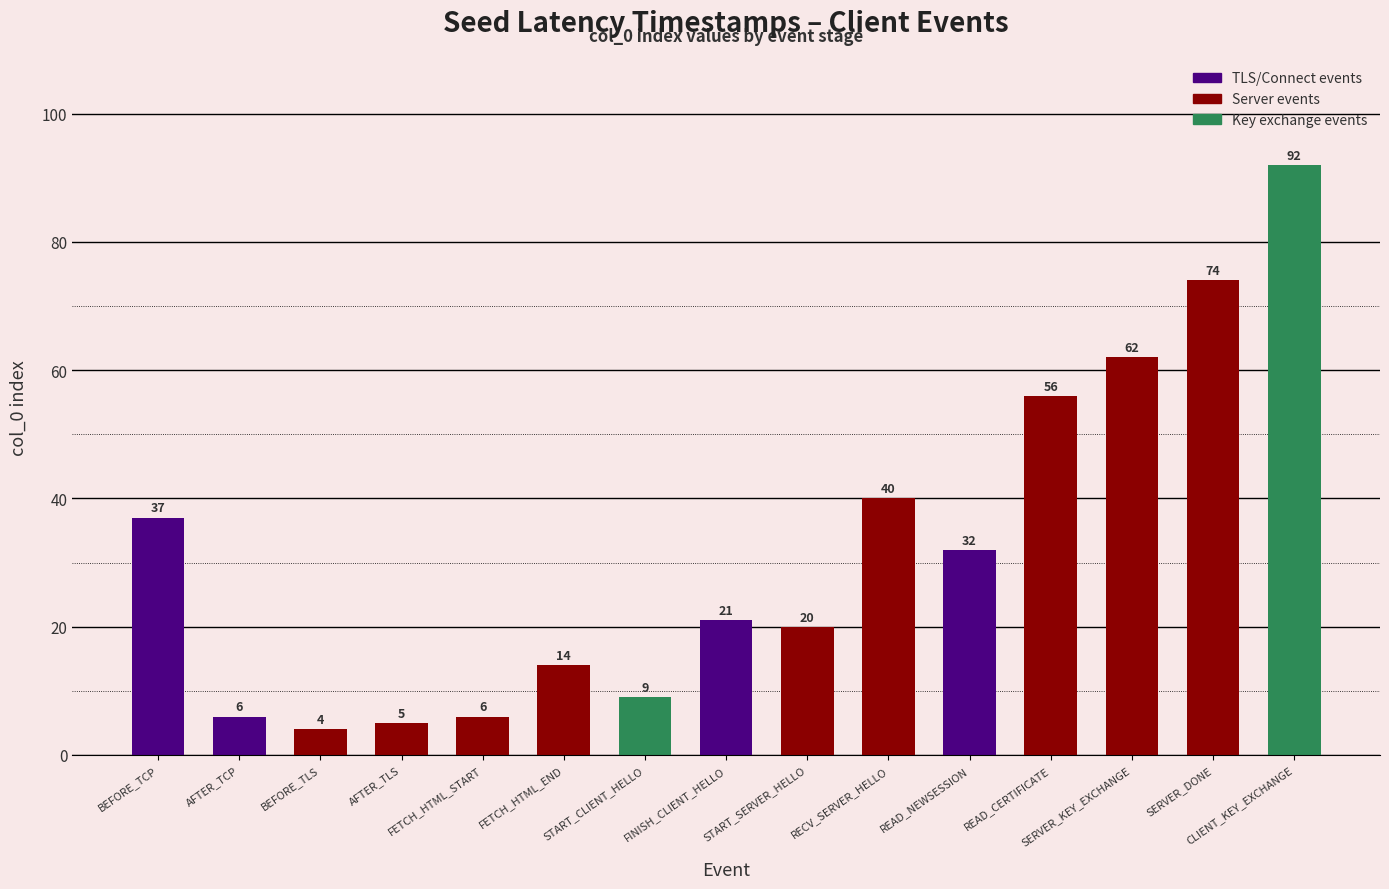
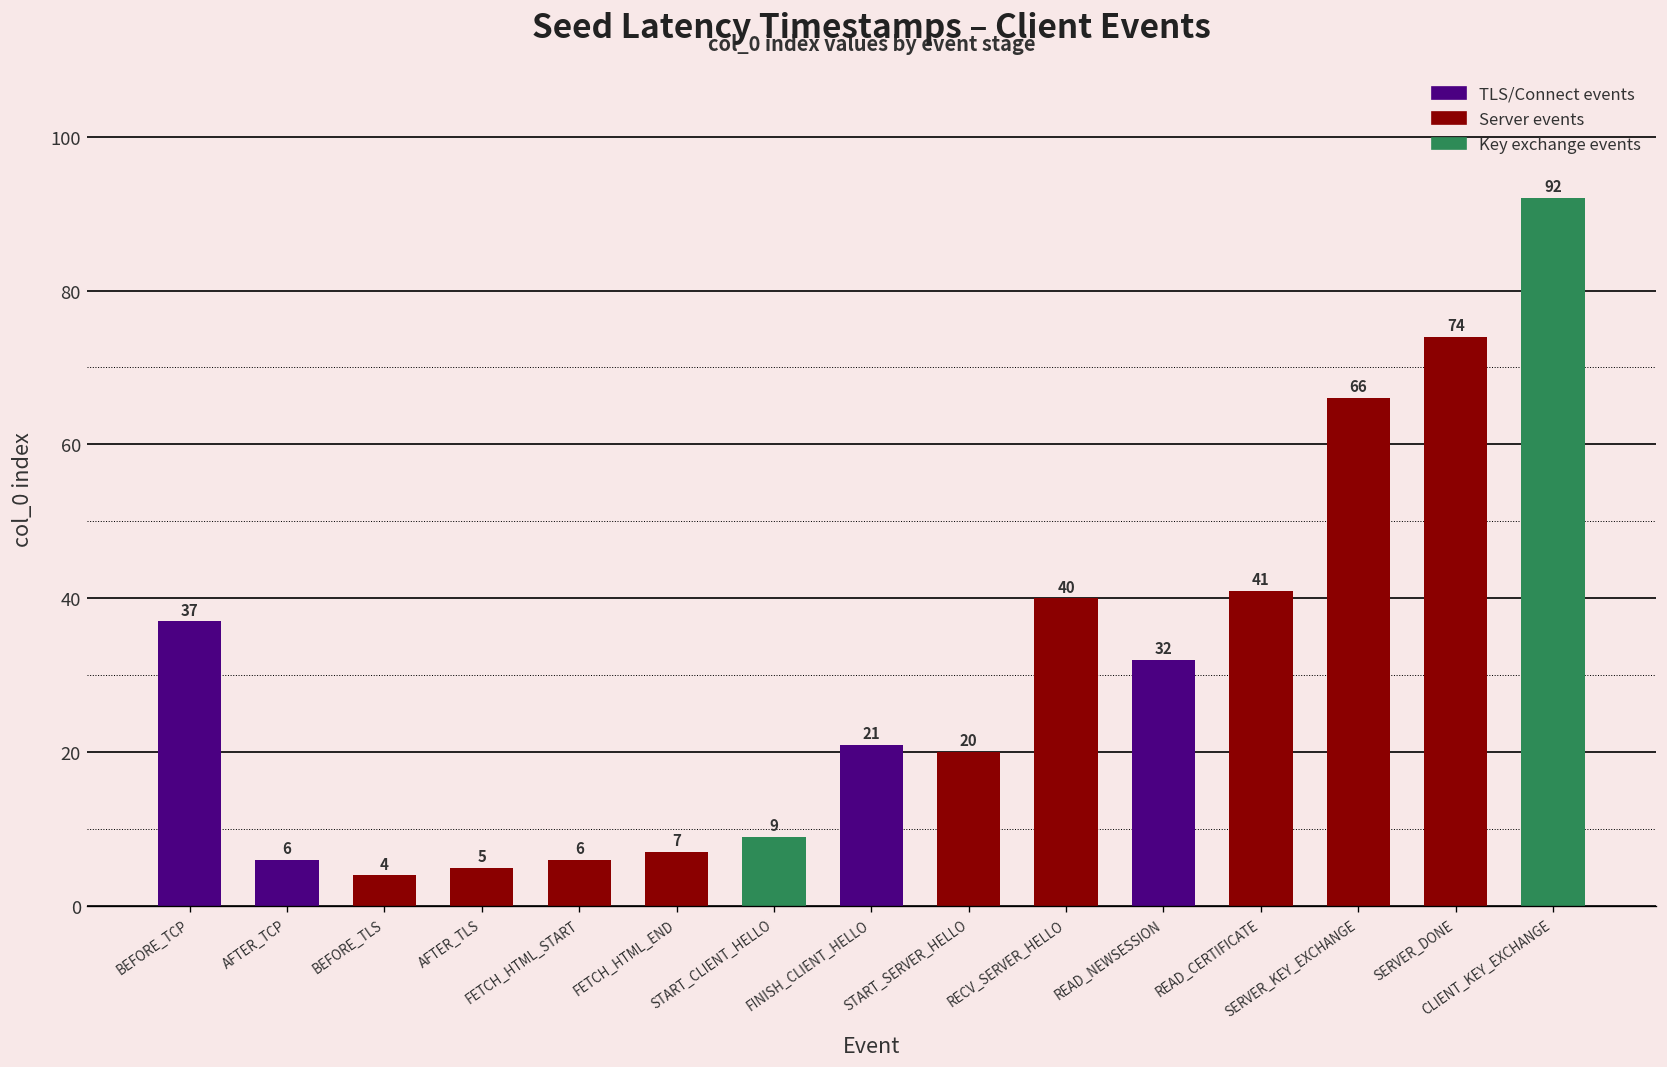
FETCH_HTML_END: 14 -> 7
READ_CERTIFICATE: 56 -> 41
SERVER_KEY_EXCHANGE: 62 -> 66
